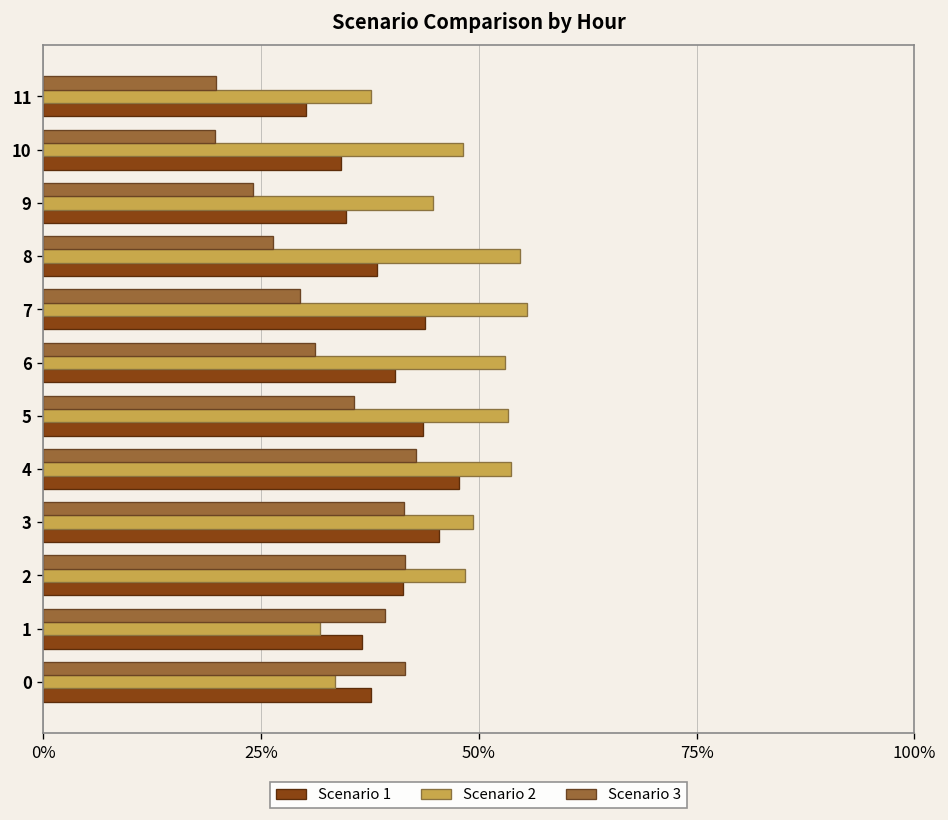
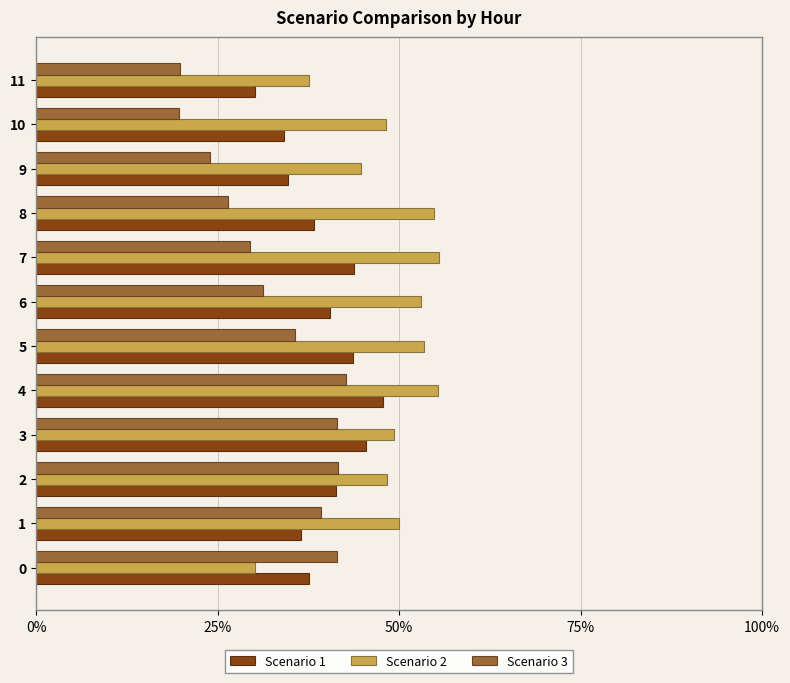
Scenario 2, 4: 54% -> 55%
Scenario 2, 1: 32% -> 50%
Scenario 2, 0: 33% -> 30%
